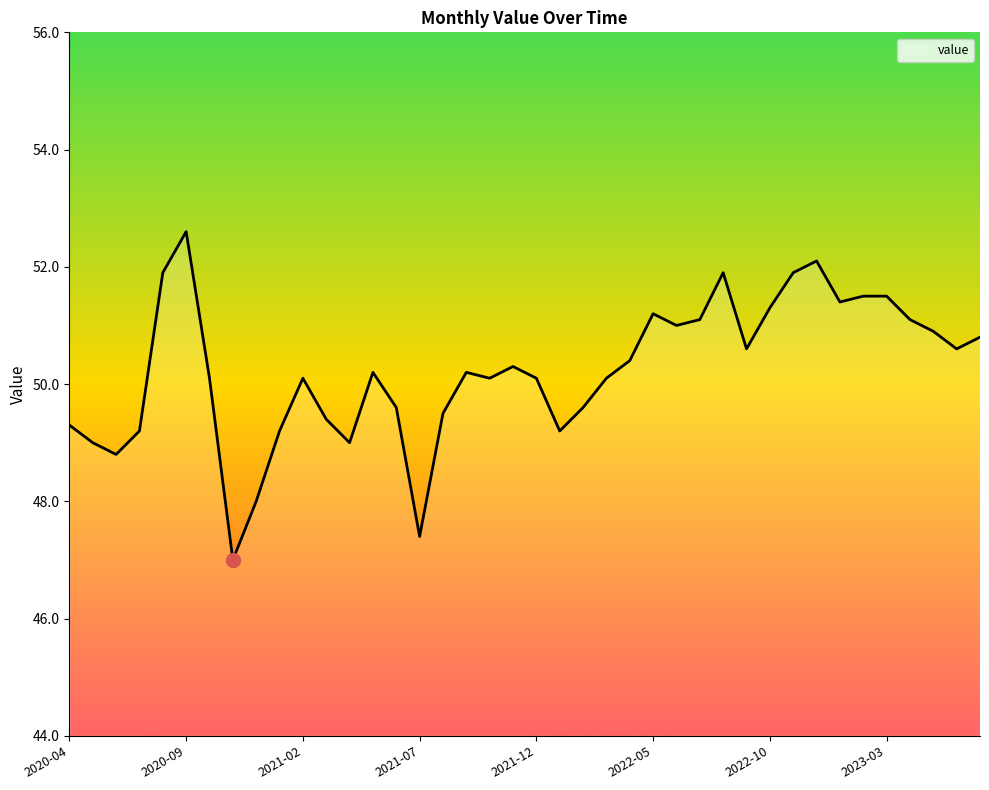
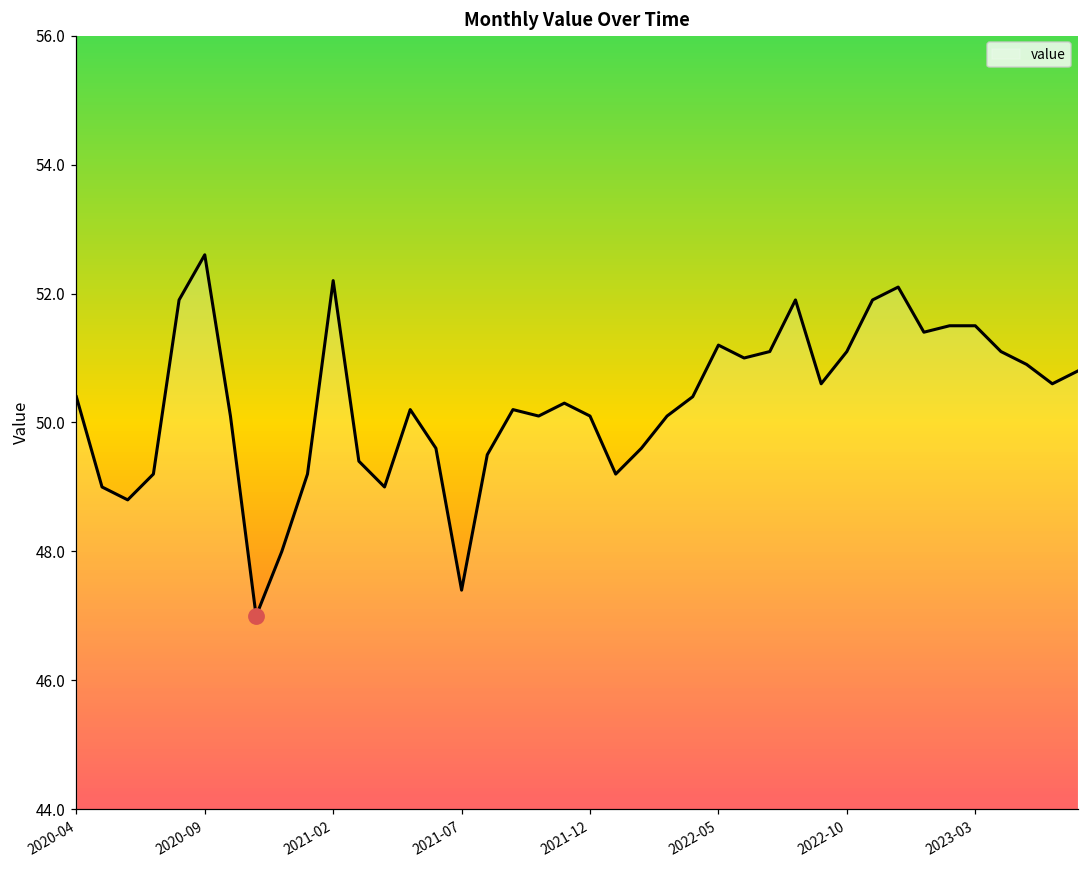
value, 2020-04: 49.3 -> 50.4
value, 2021-02: 50.1 -> 52.2
value, 2022-10: 51.3 -> 51.1
